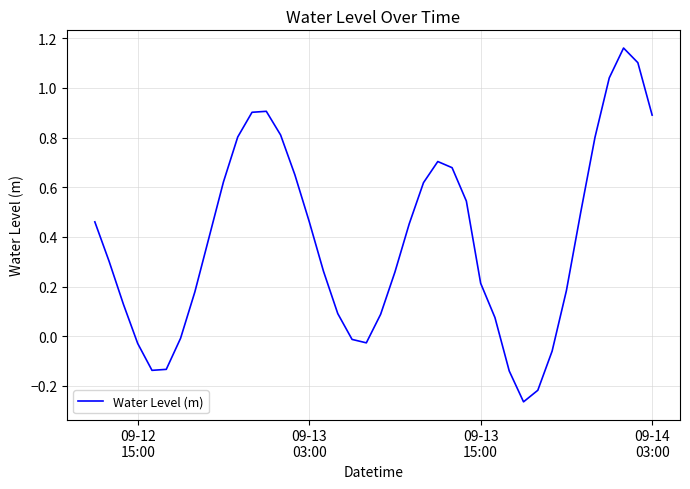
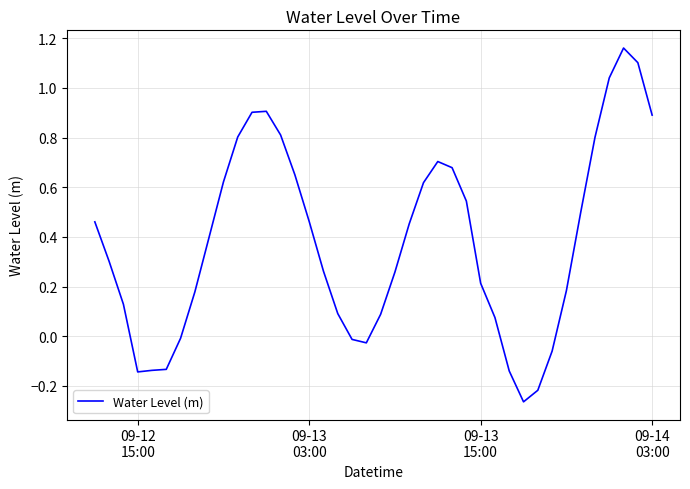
09-12 15:00: -0.03 -> -0.14
